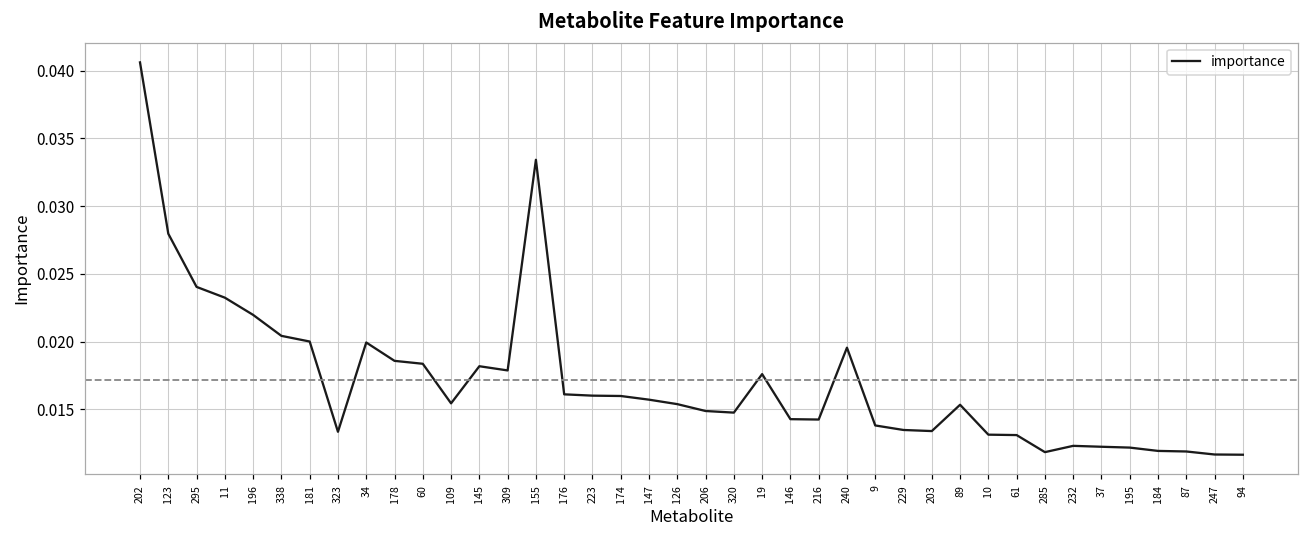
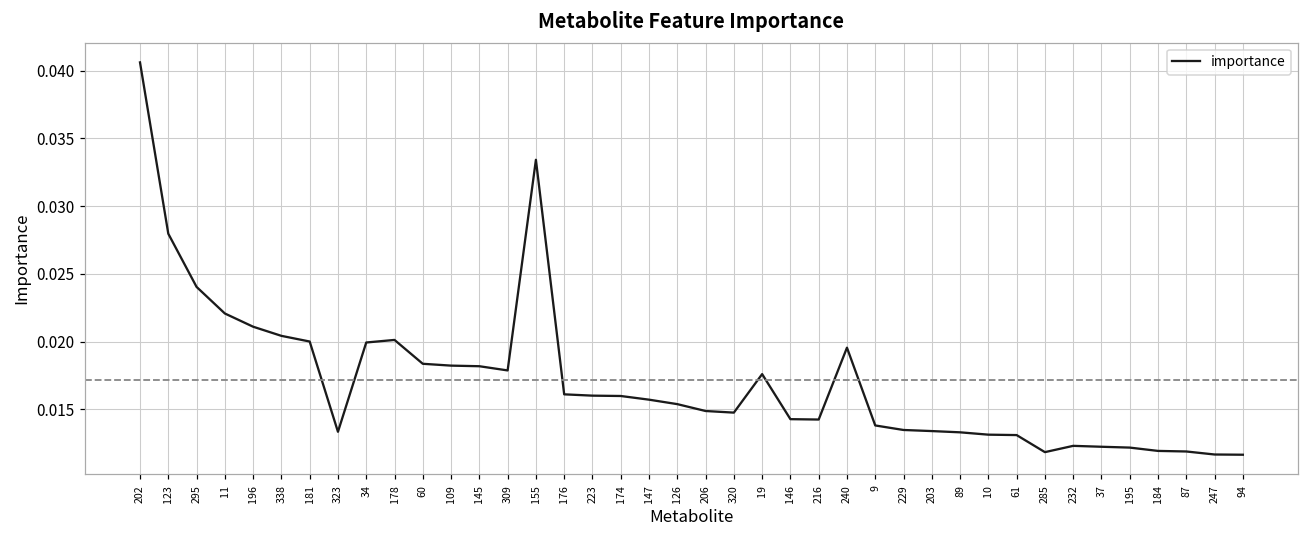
11: 0.0232 -> 0.0221
196: 0.0220 -> 0.0211
178: 0.0186 -> 0.0201
109: 0.0154 -> 0.0182
89: 0.0153 -> 0.0133
